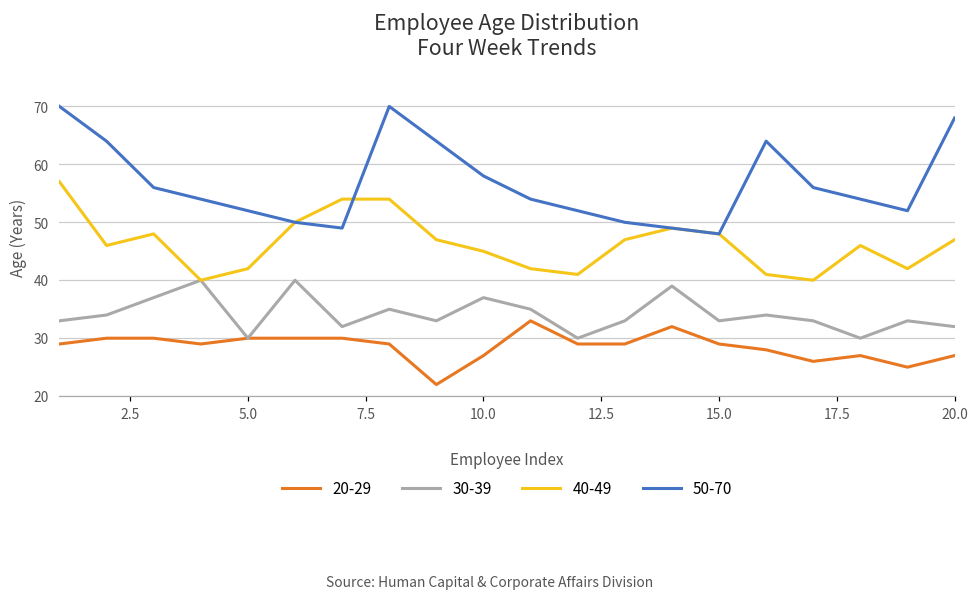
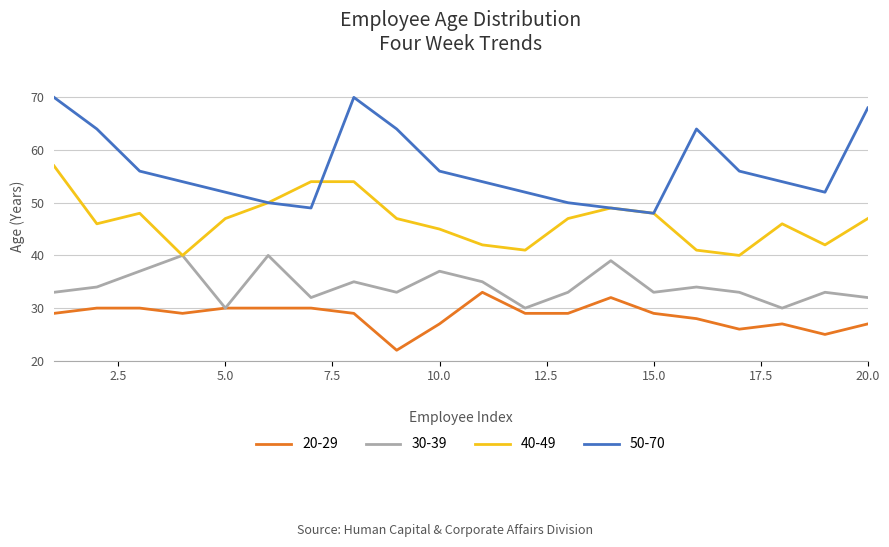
40-49, 5.0: 42 -> 47
50-70, 10.0: 58 -> 56
